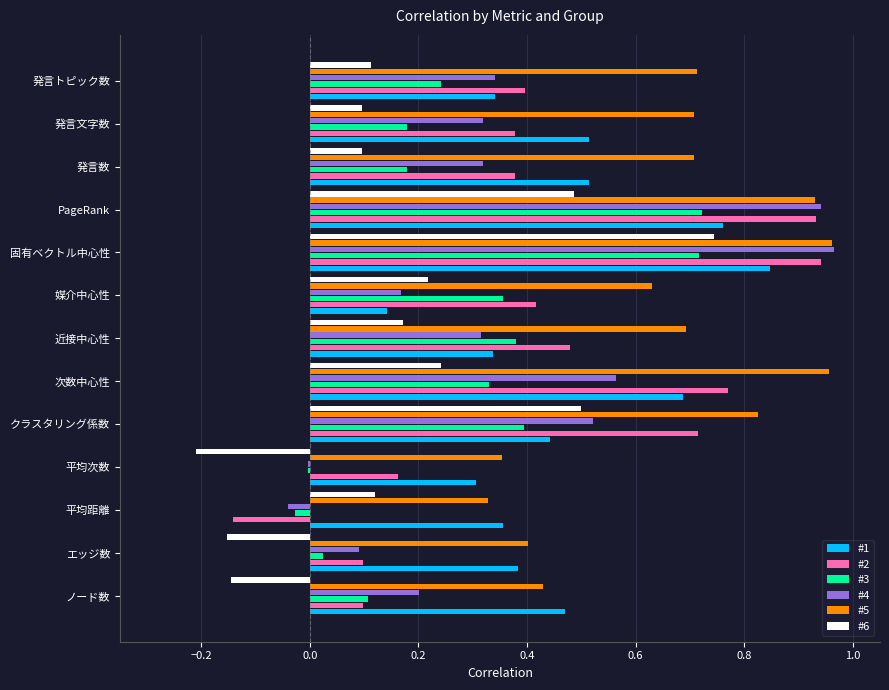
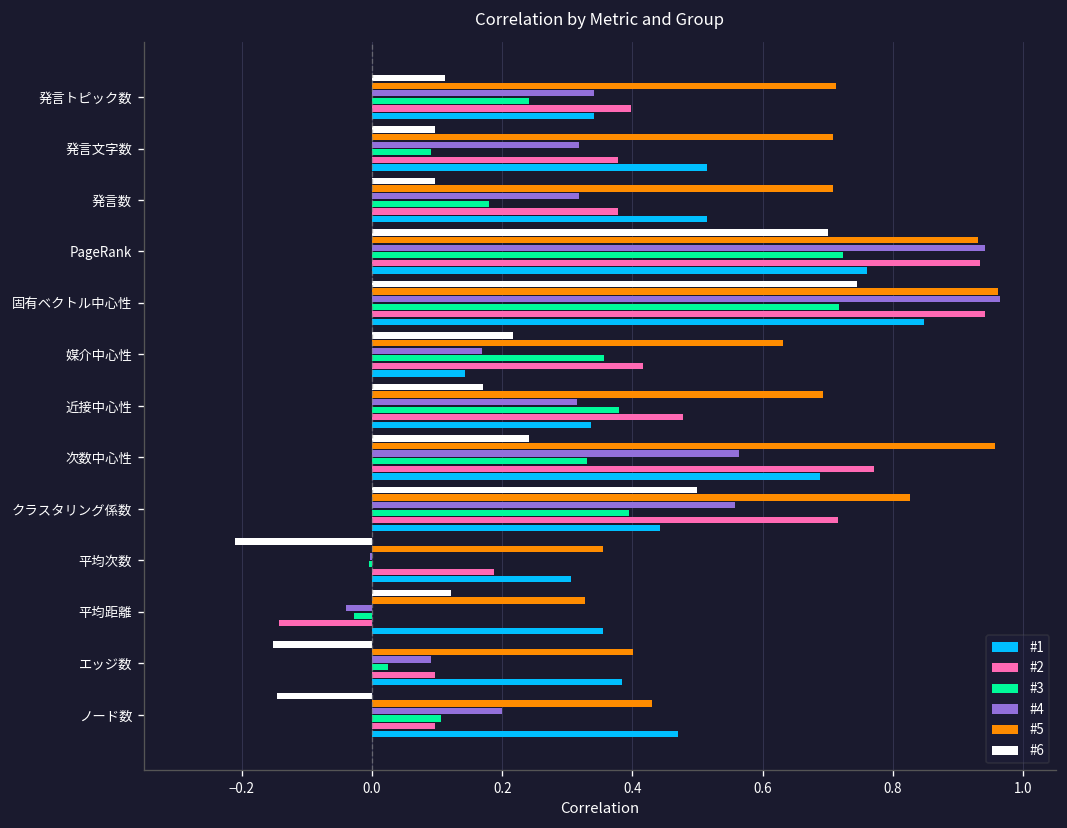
#3, 発言文字数: 0.18 -> 0.09
#6, PageRank: 0.49 -> 0.70
#4, クラスタリング係数: 0.52 -> 0.56
#2, 平均次数: 0.16 -> 0.19
